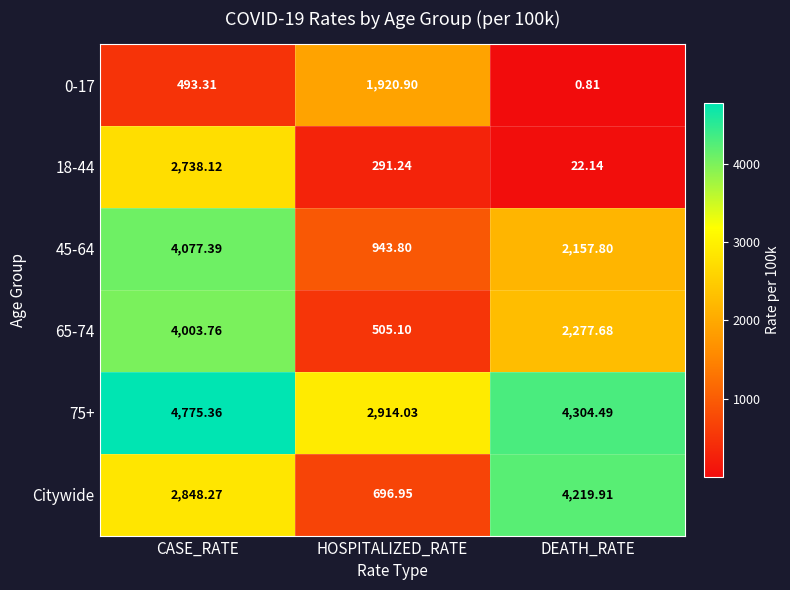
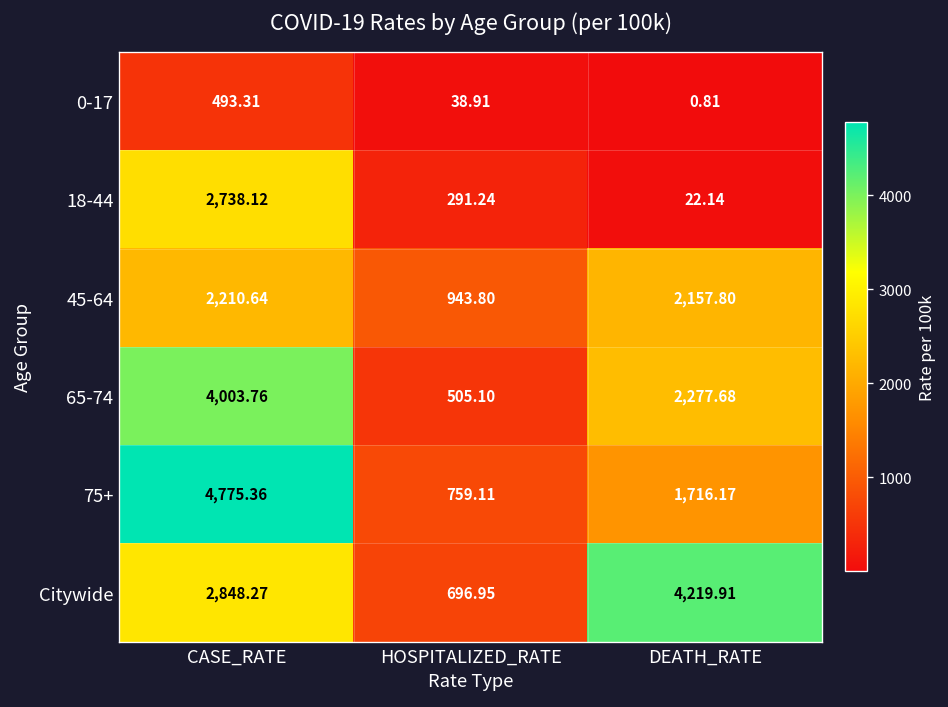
0-17, HOSPITALIZED_RATE: 1,920.90 -> 38.91
45-64, CASE_RATE: 4,077.39 -> 2,210.64
75+, HOSPITALIZED_RATE: 2,914.03 -> 759.11
75+, DEATH_RATE: 4,304.49 -> 1,716.17
